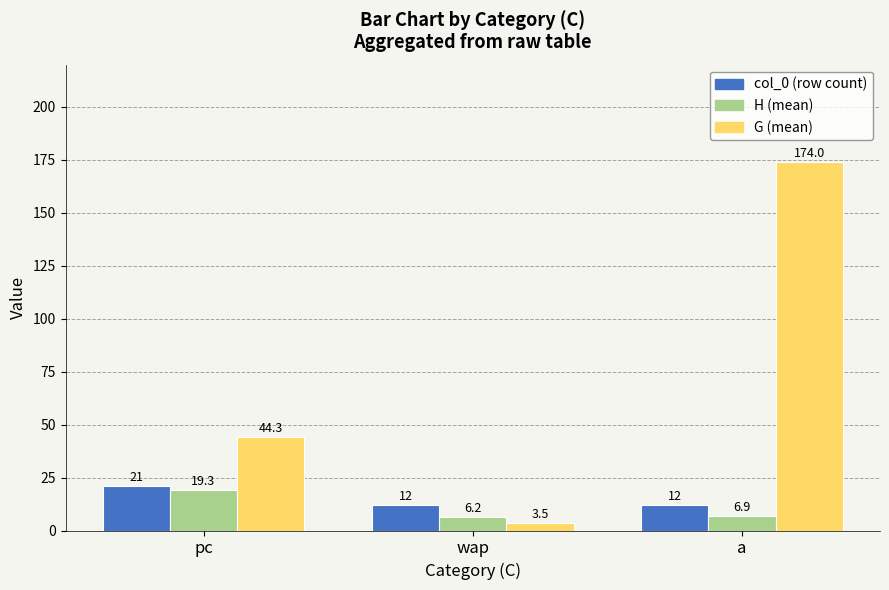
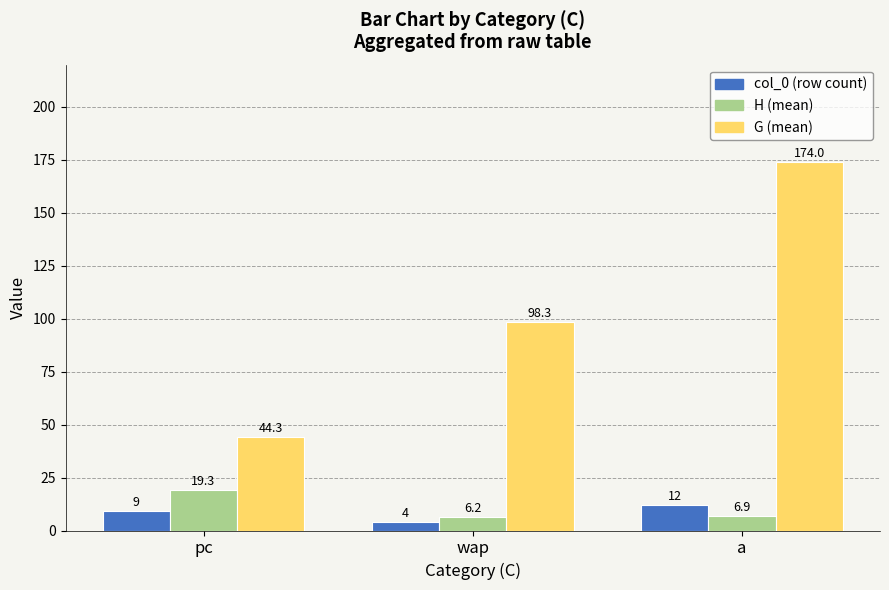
col_0 (row count), pc: 21 -> 9
col_0 (row count), wap: 12 -> 4
G (mean), wap: 3.5 -> 98.3
